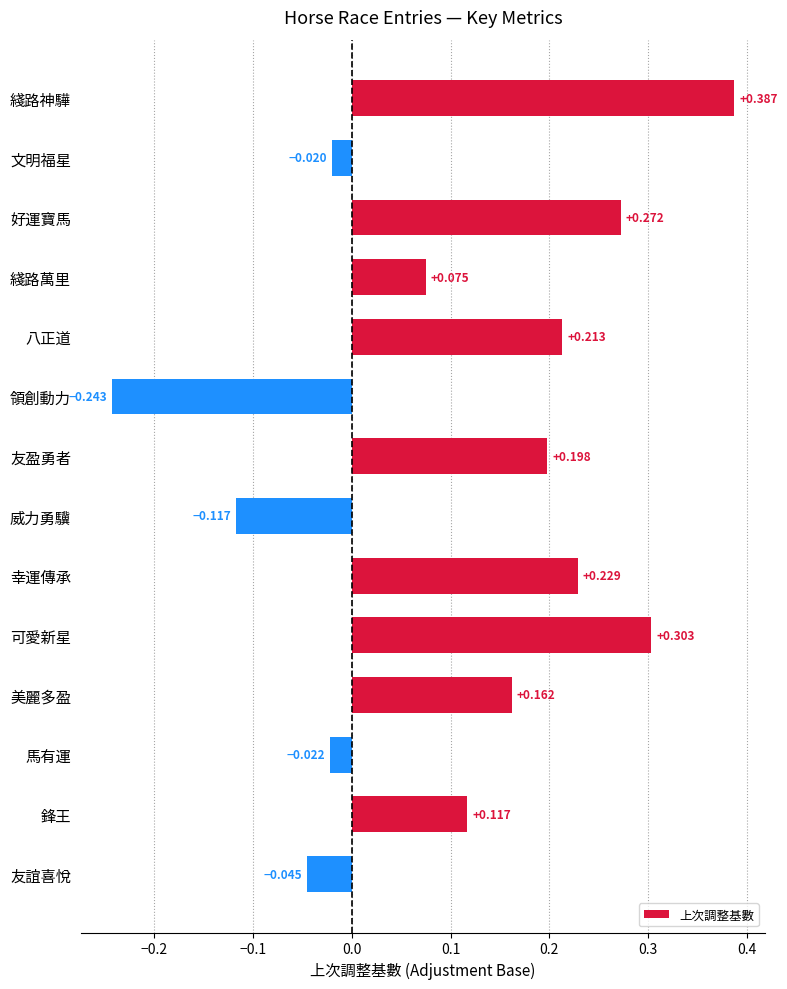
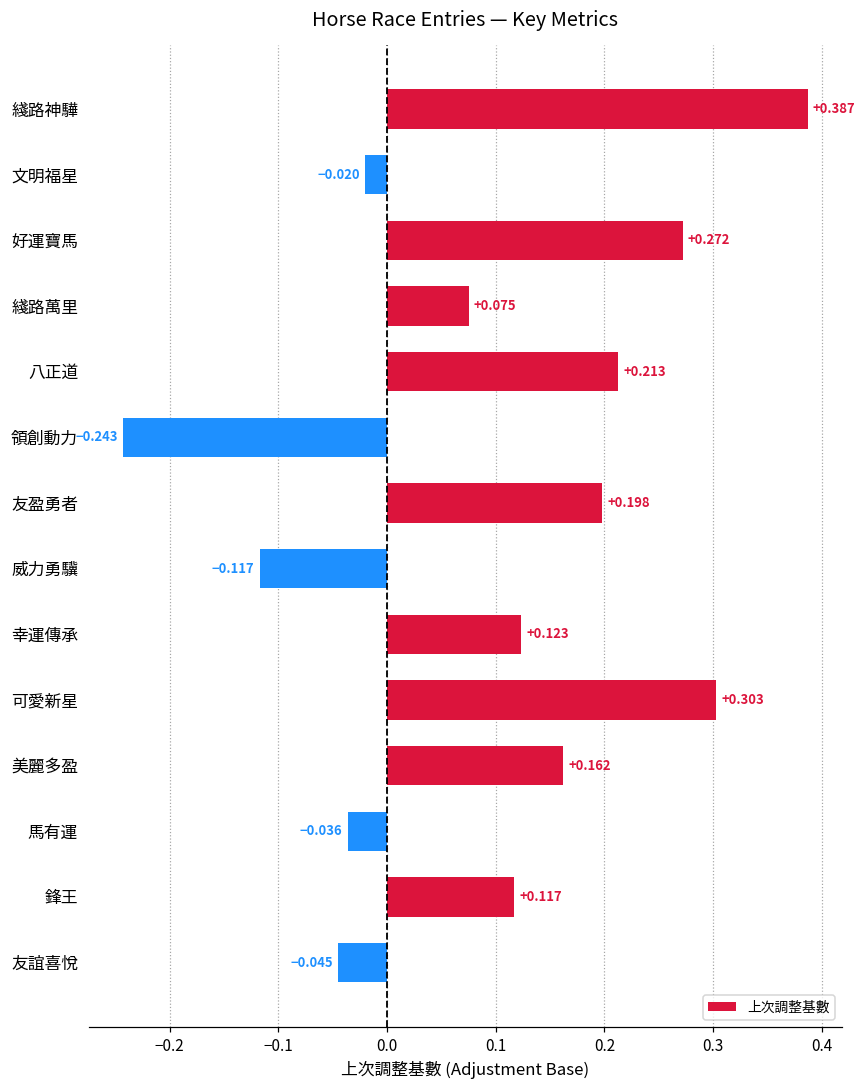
幸運傳承: +0.229 -> +0.123
馬有運: -0.022 -> -0.036
